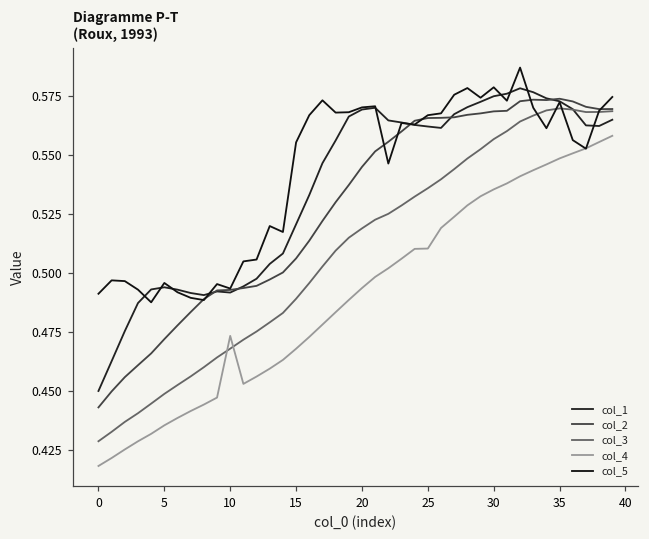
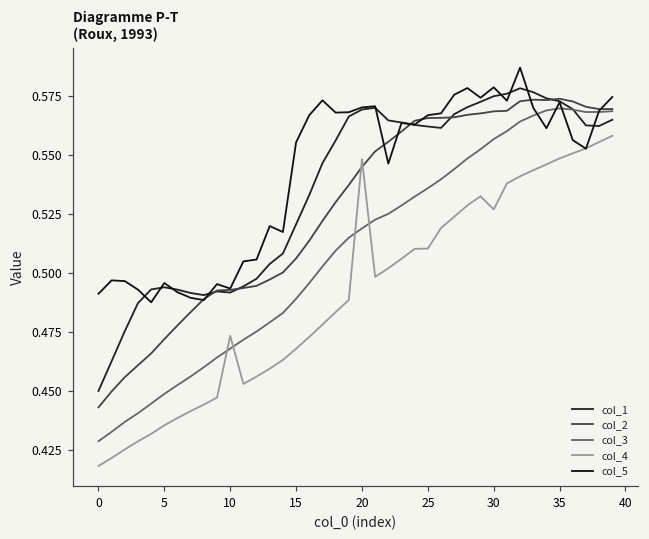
col_4, 20: 0.494 -> 0.548
col_4, 30: 0.535 -> 0.527
